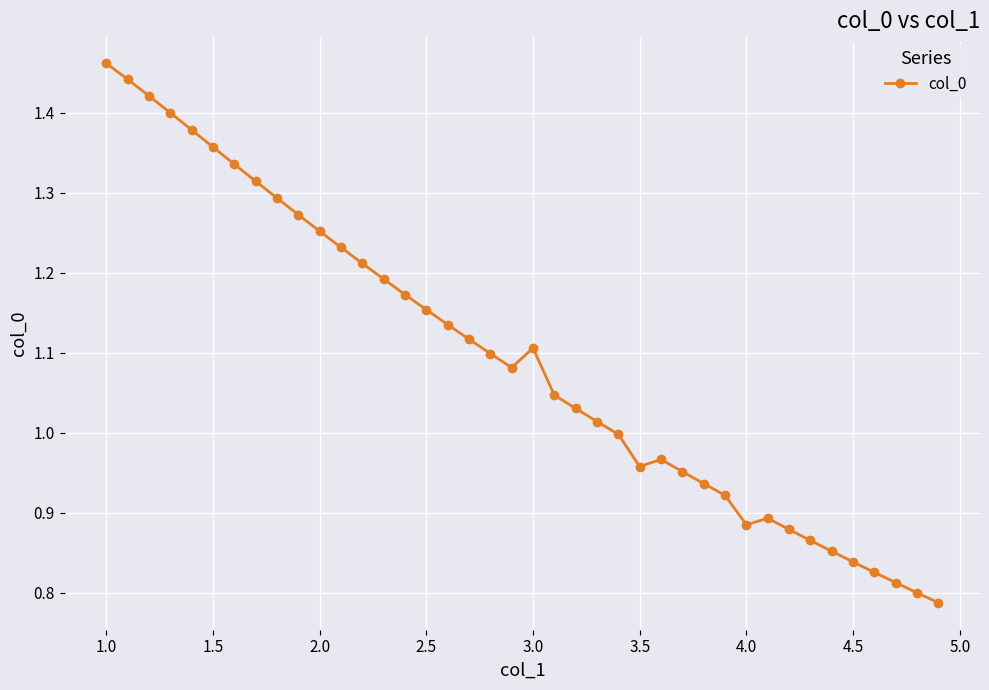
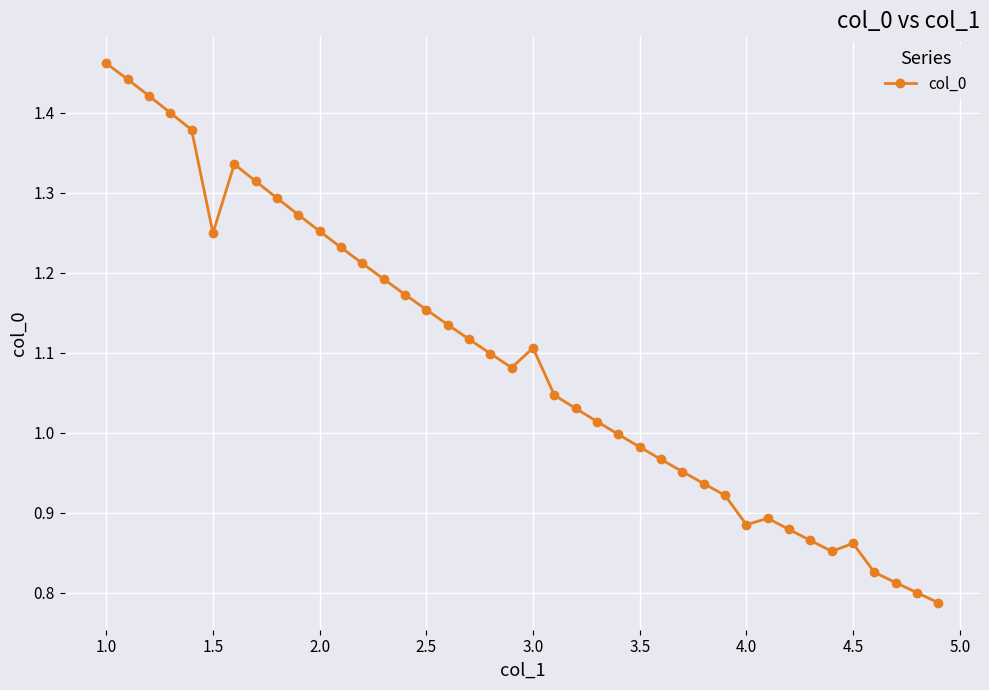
1.5: 1.36 -> 1.25
3.5: 0.96 -> 0.98
4.5: 0.84 -> 0.86
